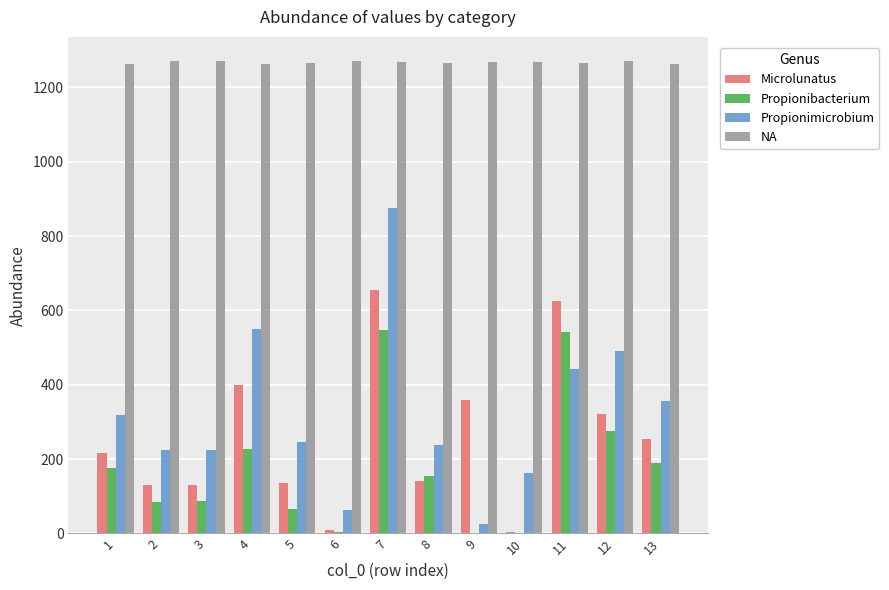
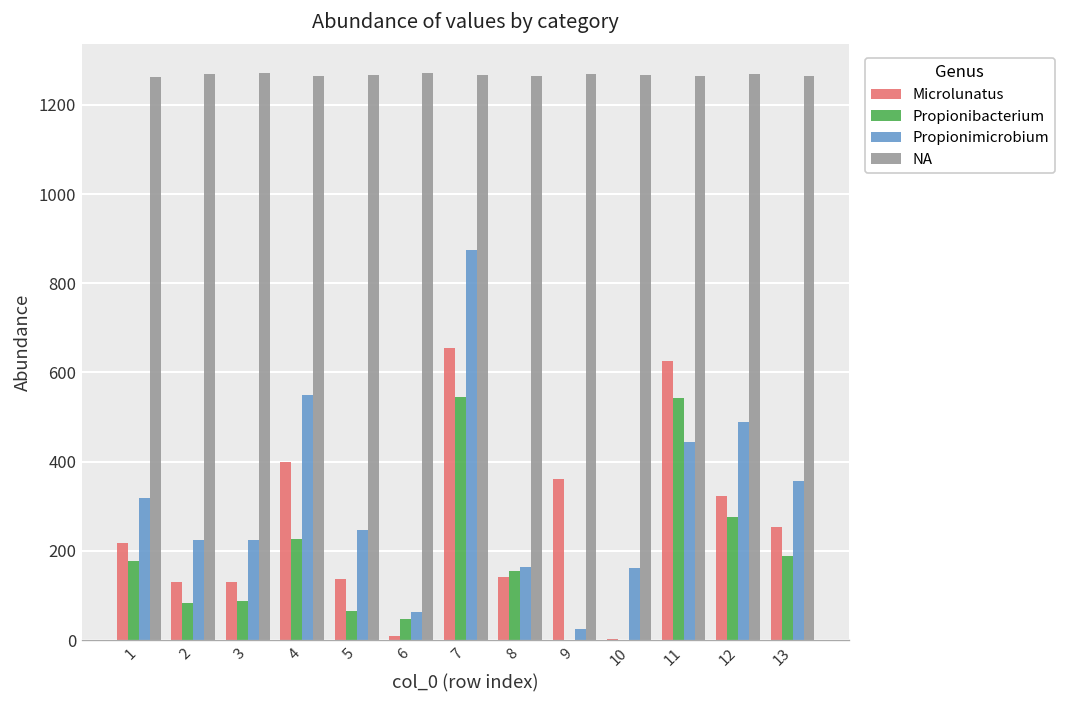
Propionibacterium, 6: 0 -> 50
Propionimicrobium, 8: 240 -> 160
